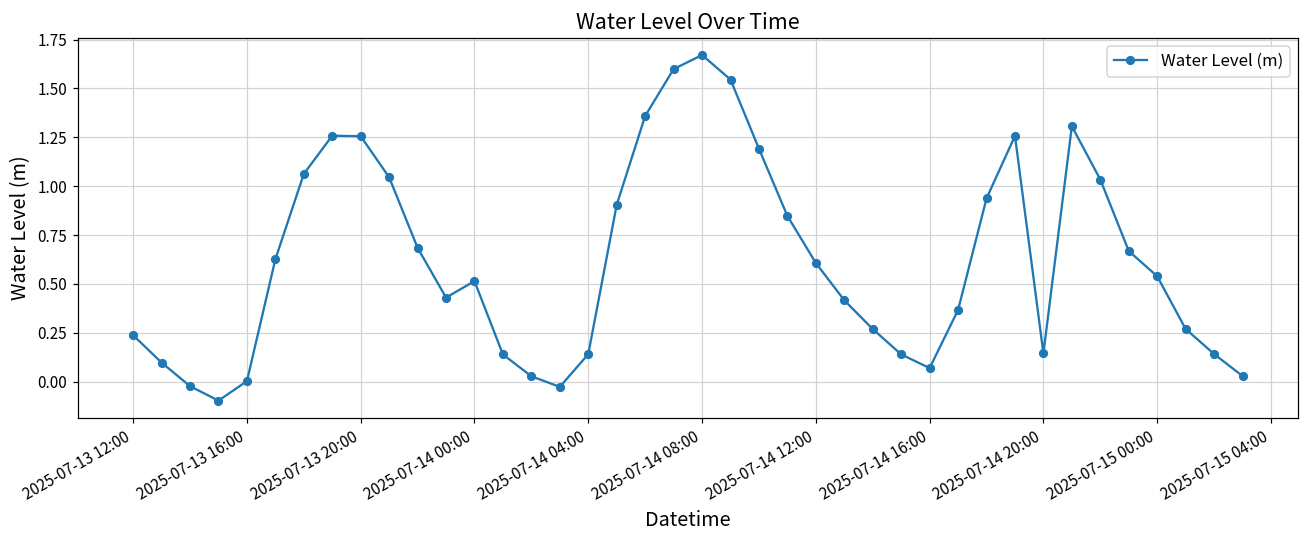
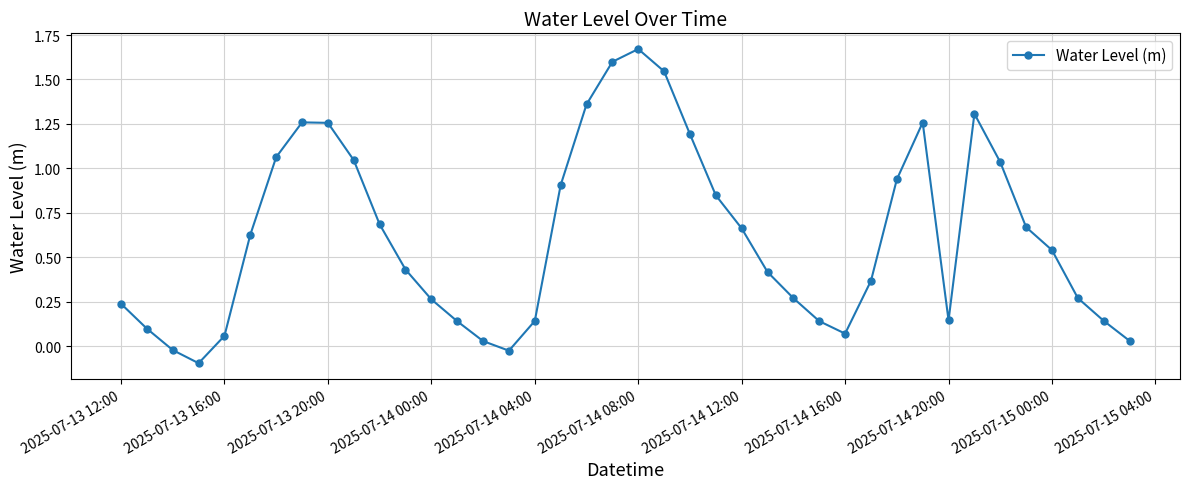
2025-07-13 16:00: 0.00 -> 0.06
2025-07-14 00:00: 0.51 -> 0.26
2025-07-14 12:00: 0.61 -> 0.66
